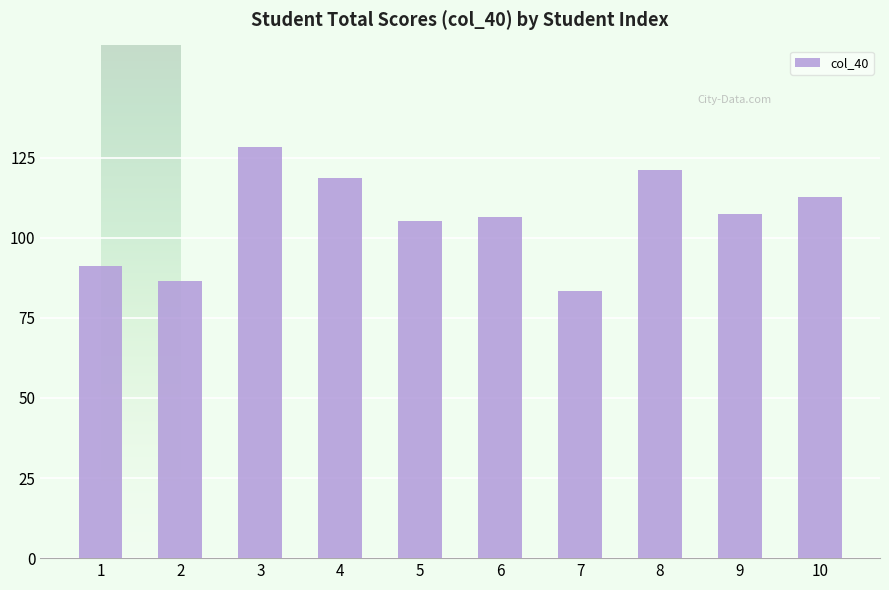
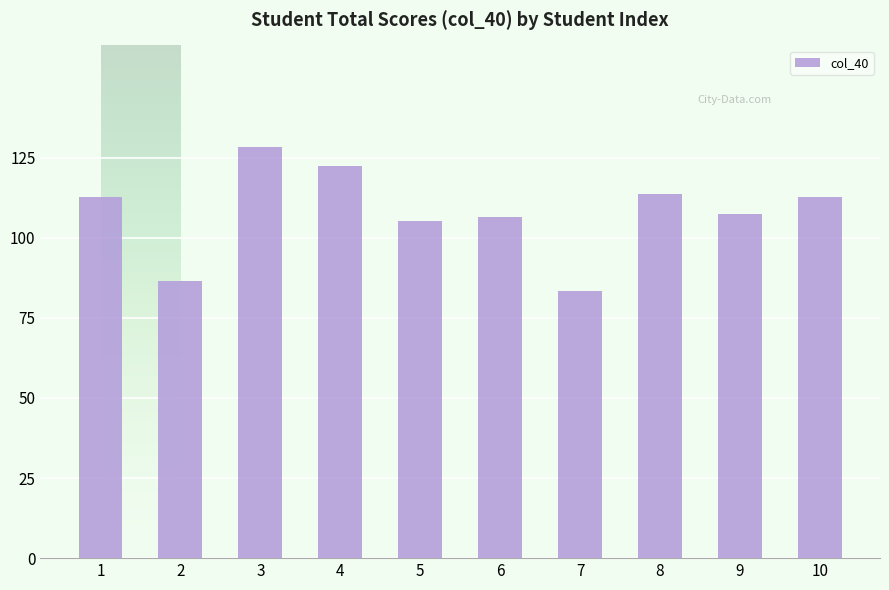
1: 91 -> 113
4: 119 -> 122
8: 121 -> 114
